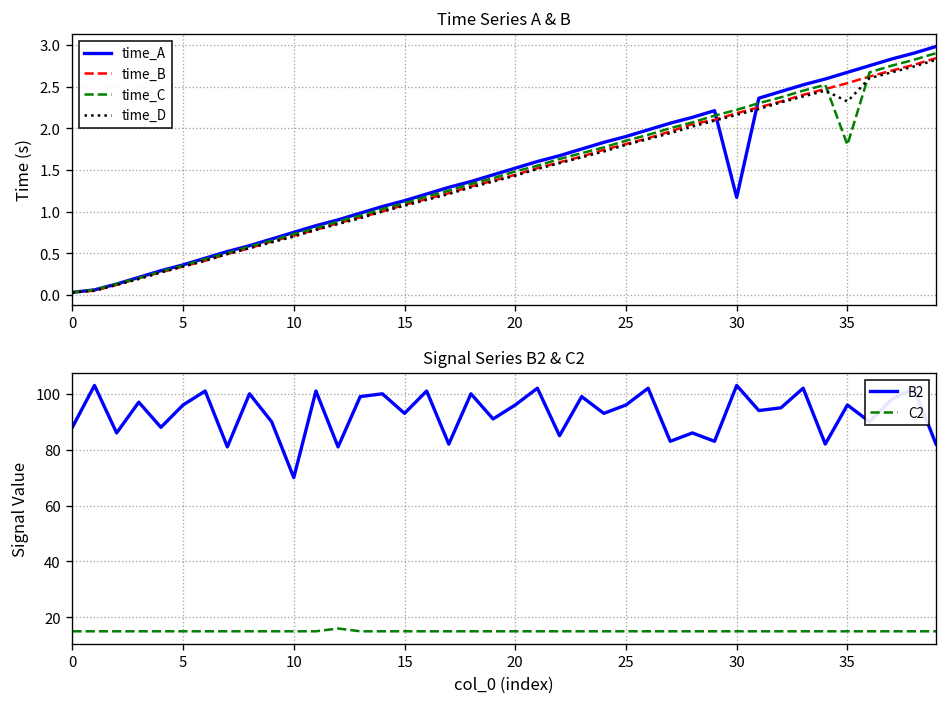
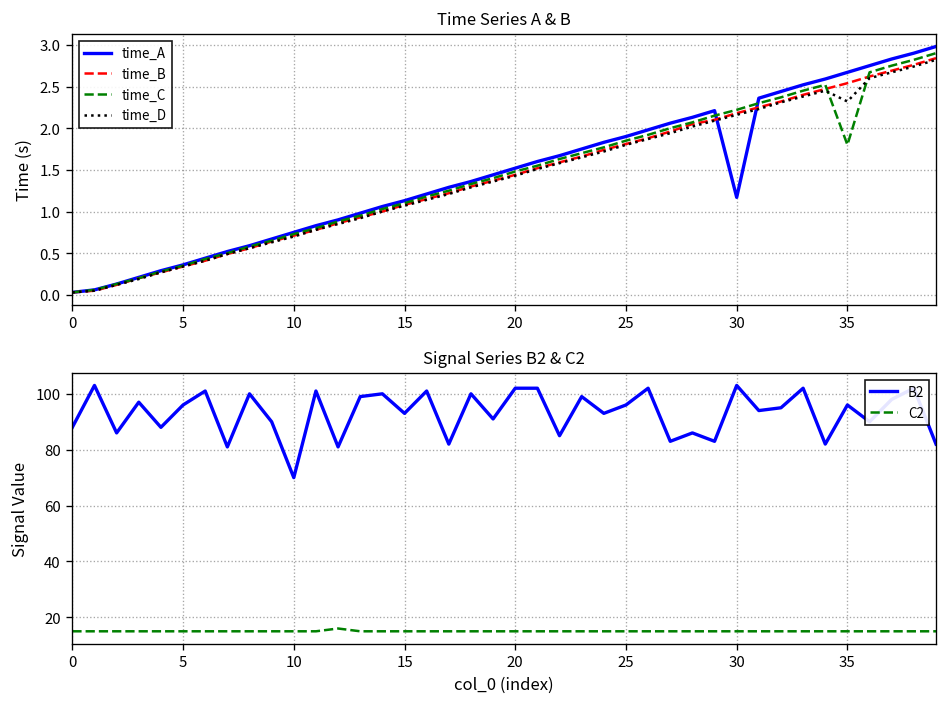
Signal Series B2 & C2, B2, 20: 96 -> 102
